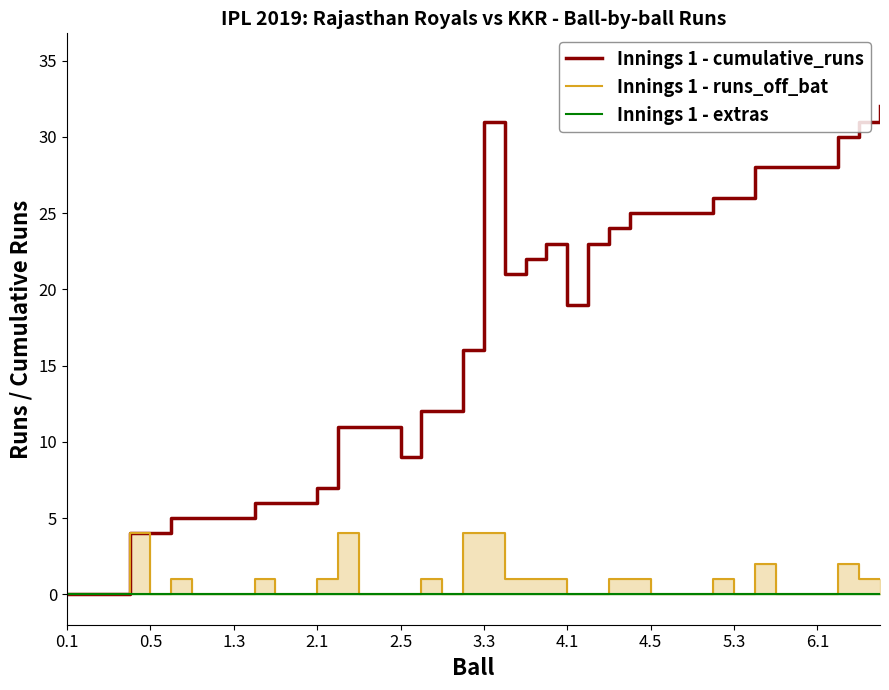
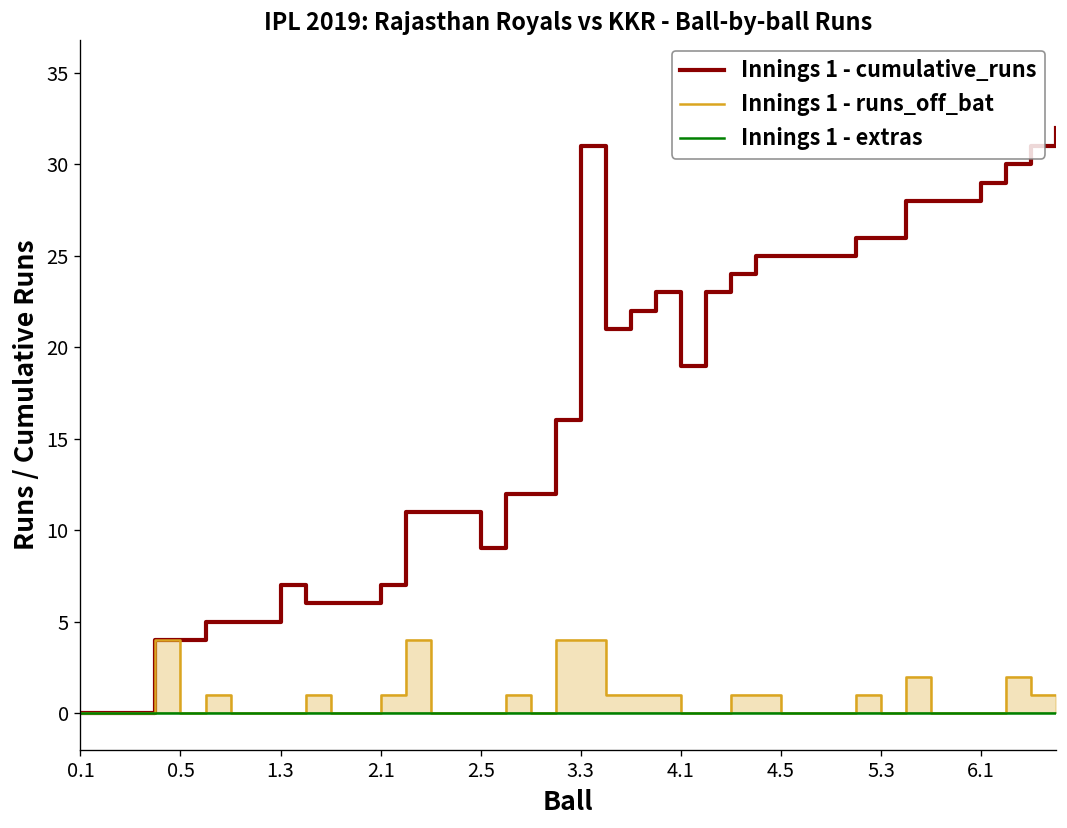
Innings 1 - cumulative_runs, 1.3: 5 -> 7
Innings 1 - cumulative_runs, 6.1: 28 -> 29
